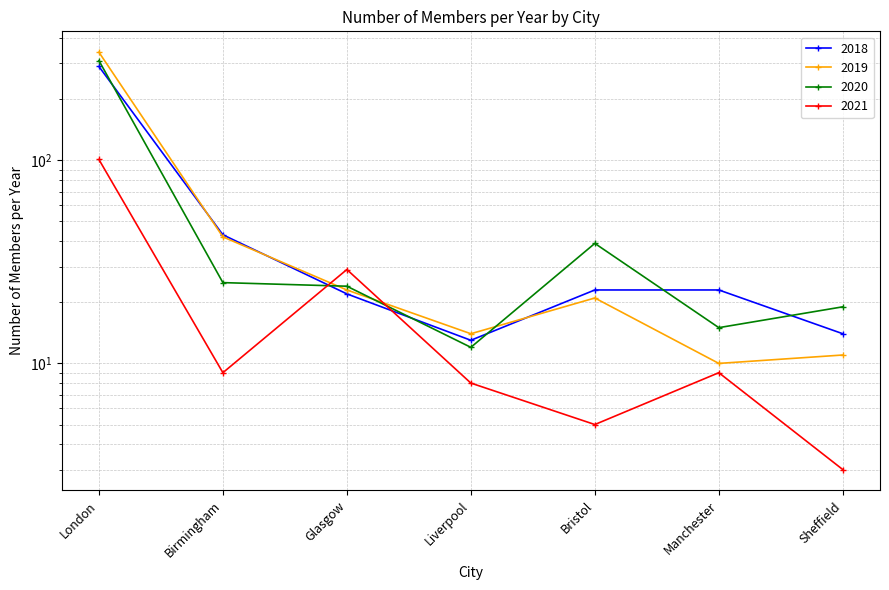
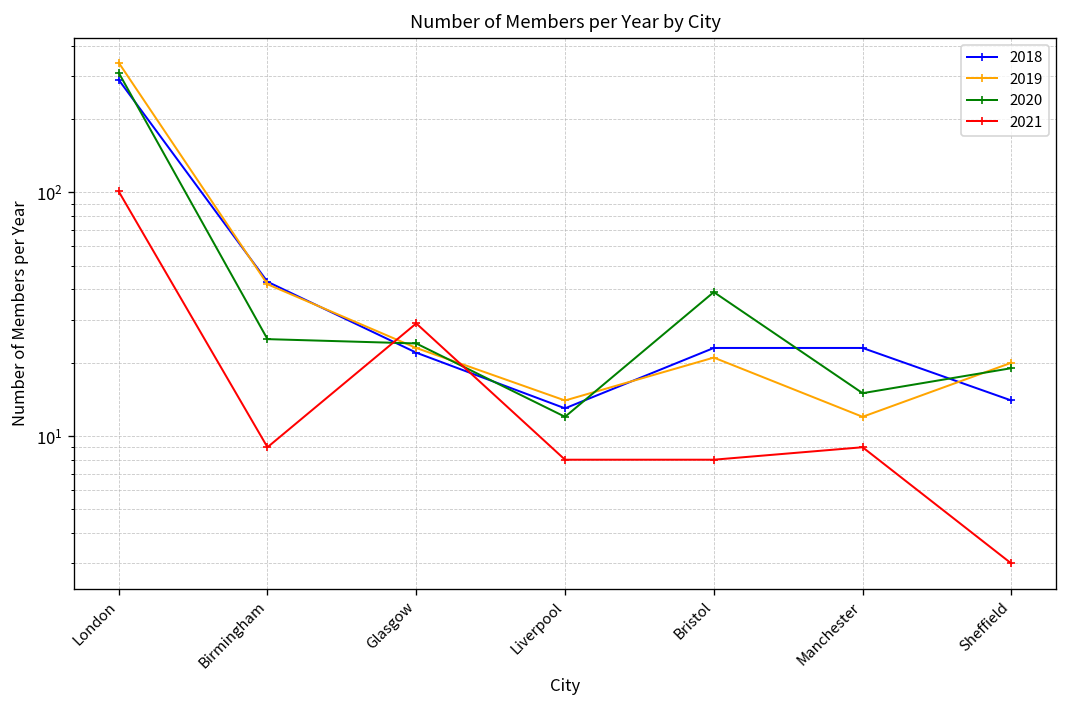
2021, Bristol: 5 -> 8
2019, Manchester: 10 -> 12
2019, Sheffield: 11 -> 20
